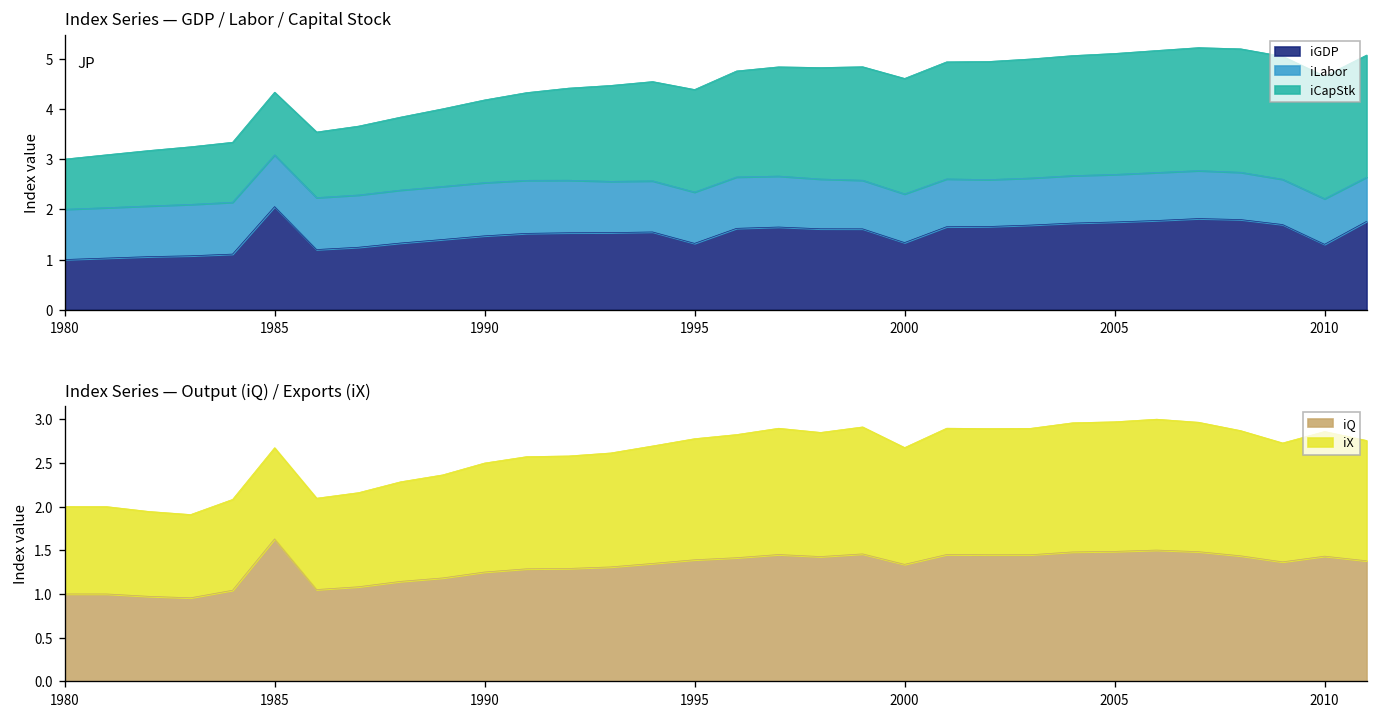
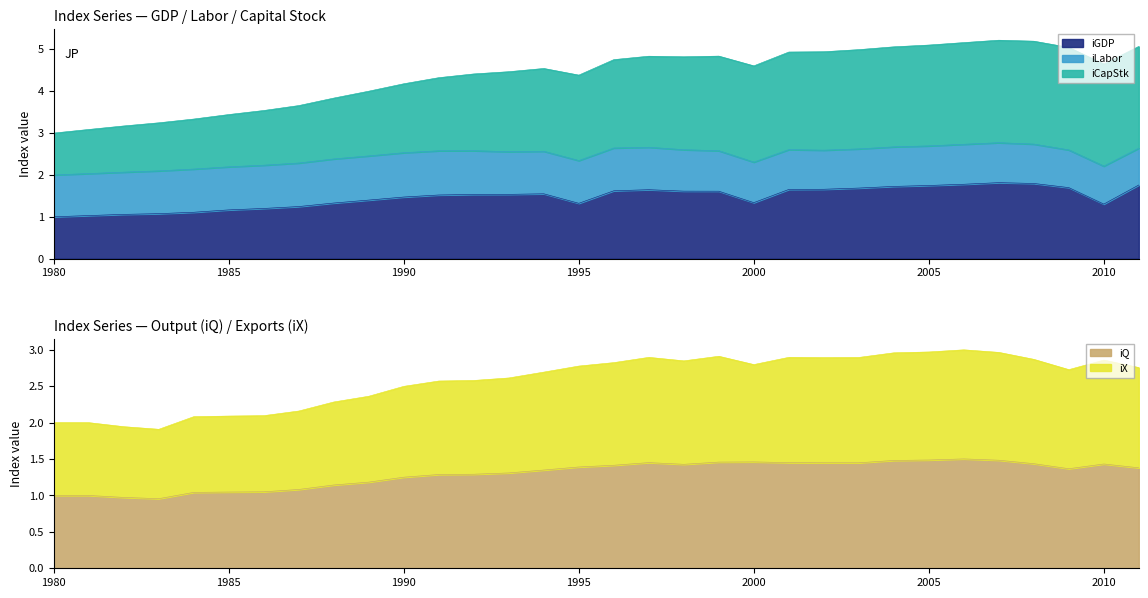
Index Series — GDP / Labor / Capital Stock, iGDP, 1985: 2.1 -> 1.2
Index Series — Output (iQ) / Exports (iX), iQ, 1985: 1.6 -> 1.0
Index Series — Output (iQ) / Exports (iX), iQ, 2000: 1.3 -> 1.5
